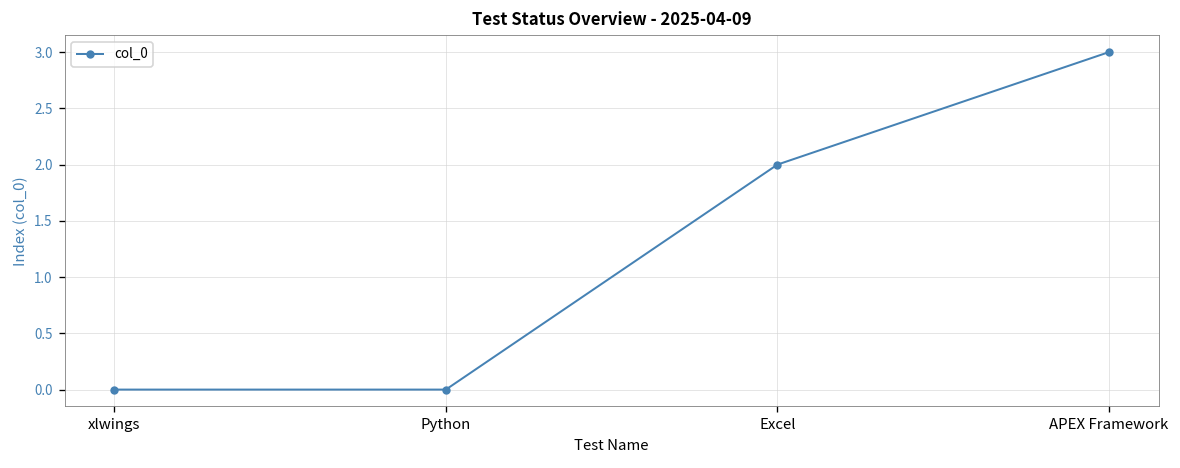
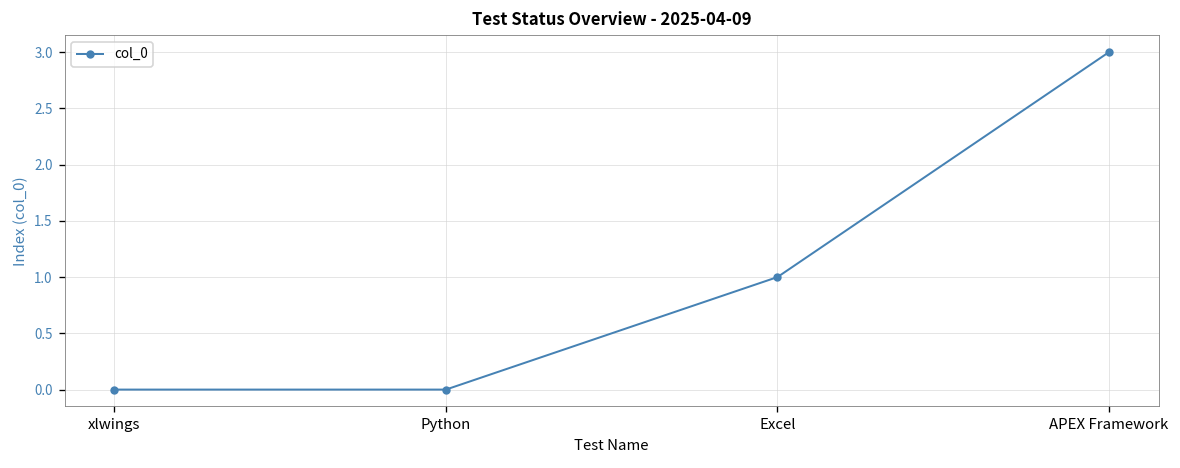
Excel: 2 -> 1
